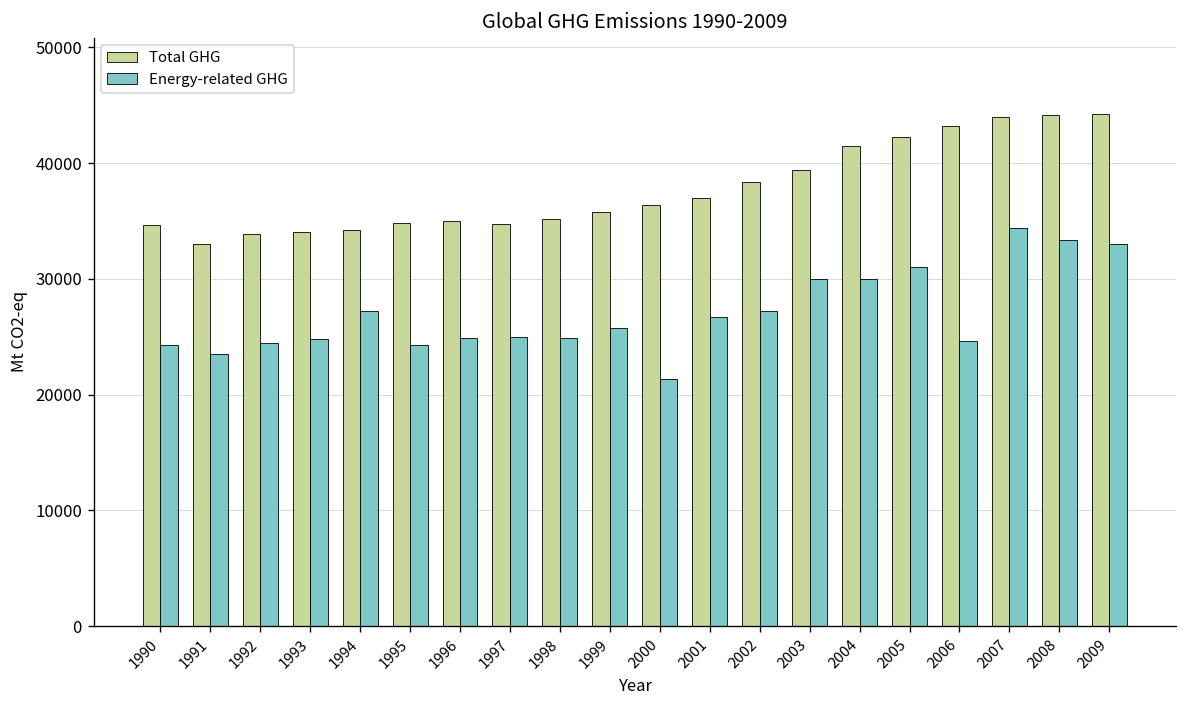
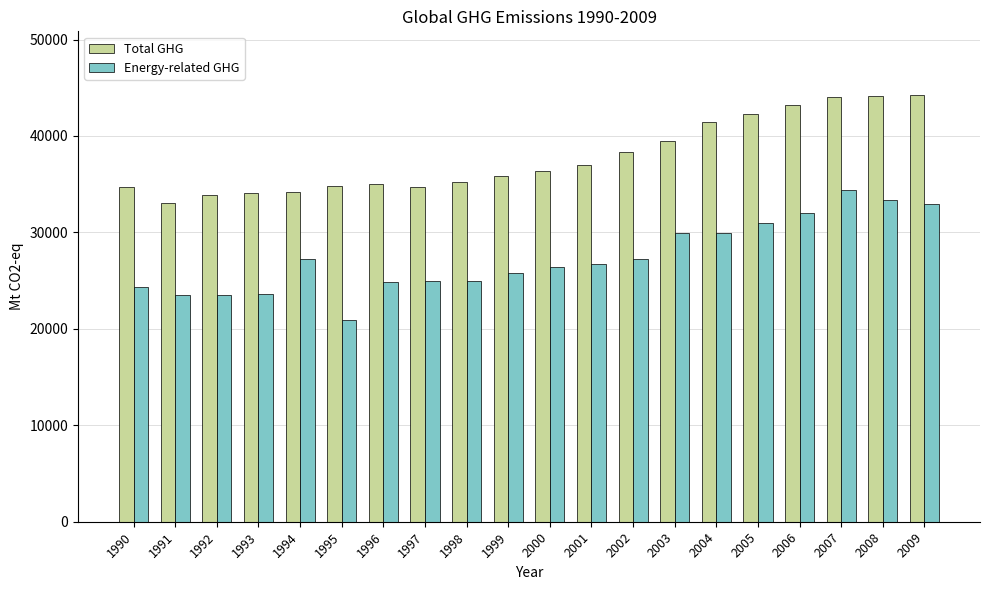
Energy-related GHG, 1992: 24400 -> 23500
Energy-related GHG, 1993: 25000 -> 24000
Energy-related GHG, 1995: 24000 -> 21000
Energy-related GHG, 2000: 21000 -> 26000
Energy-related GHG, 2006: 25000 -> 32000
